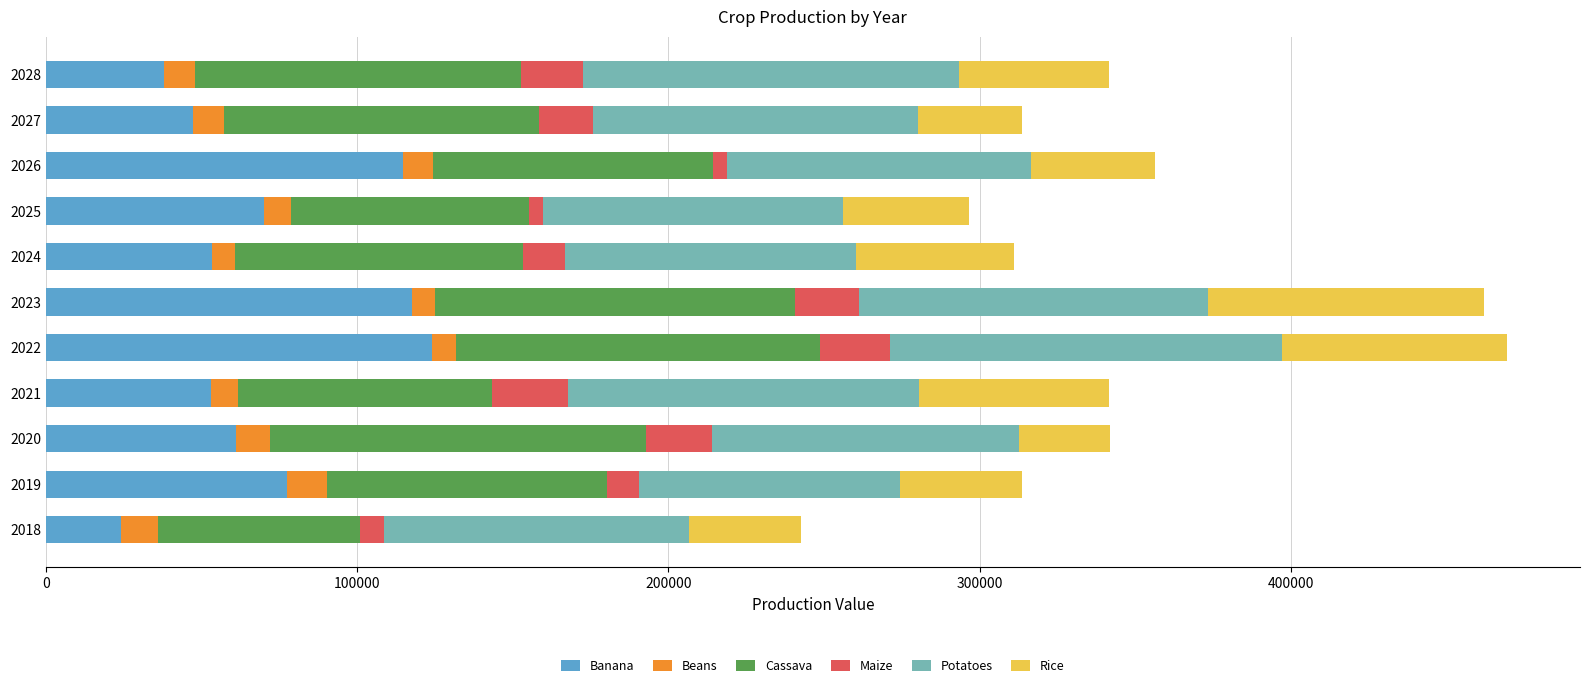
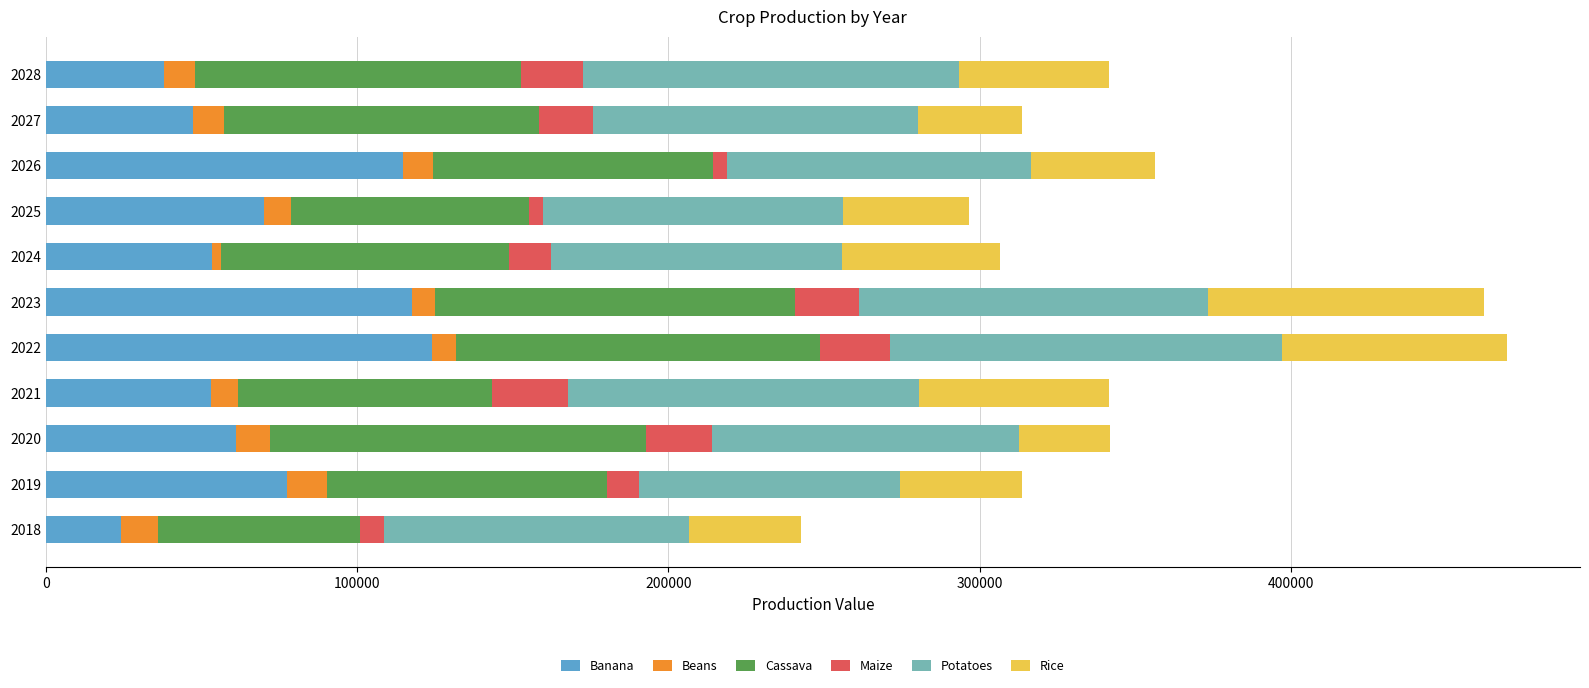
Beans, 2024: 8000 -> 3000
